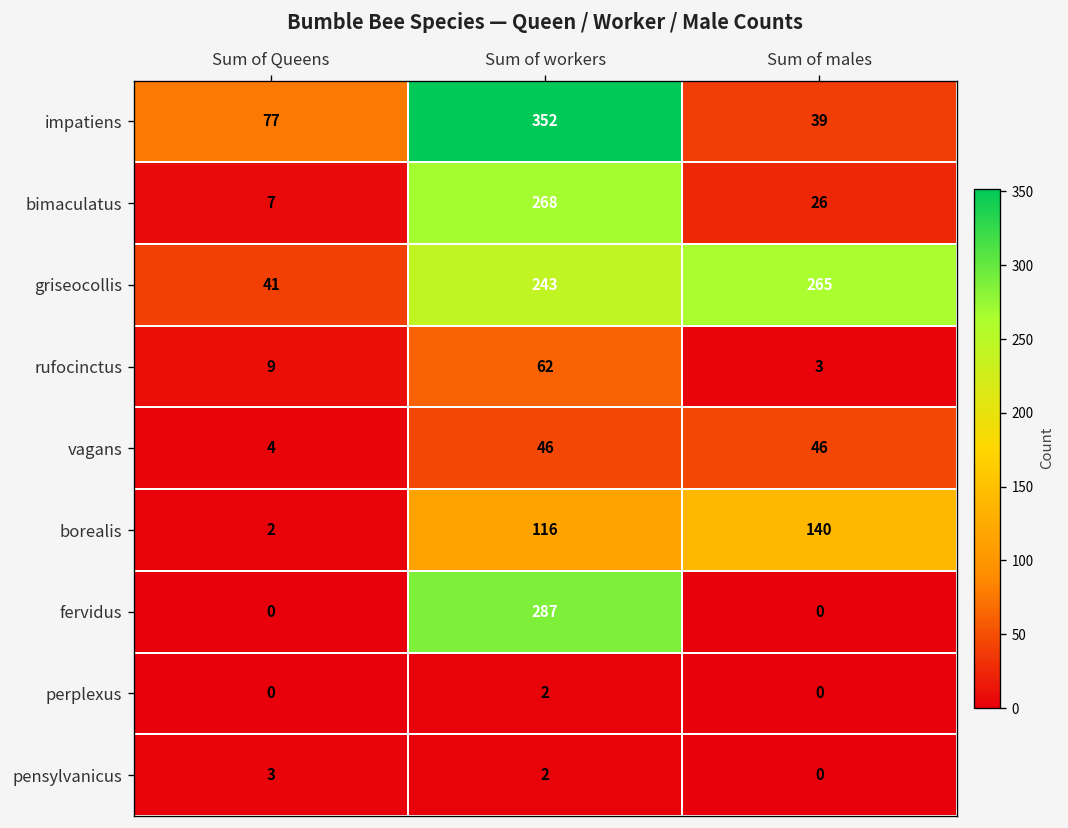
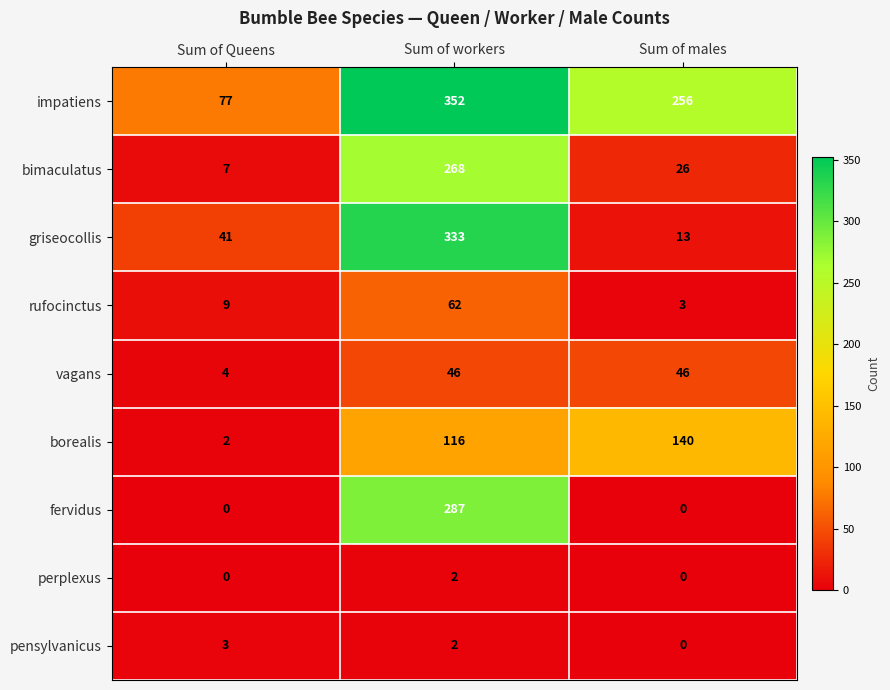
impatiens, Sum of males: 39 -> 256
griseocollis, Sum of workers: 243 -> 333
griseocollis, Sum of males: 265 -> 13
